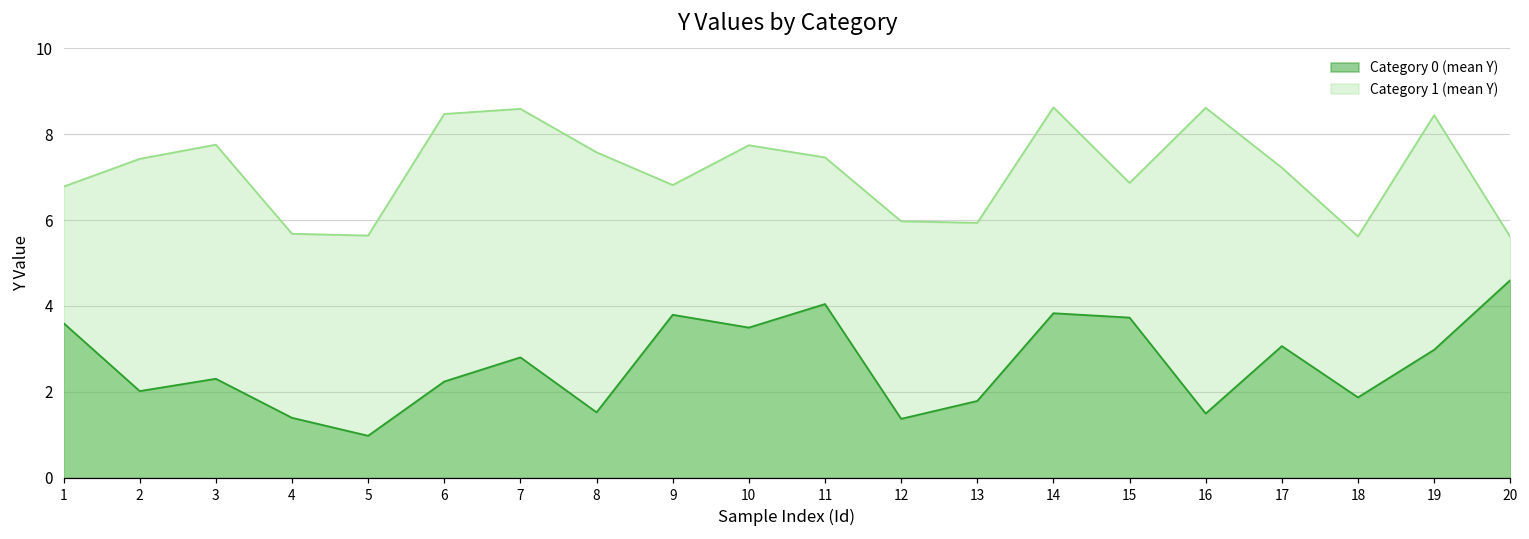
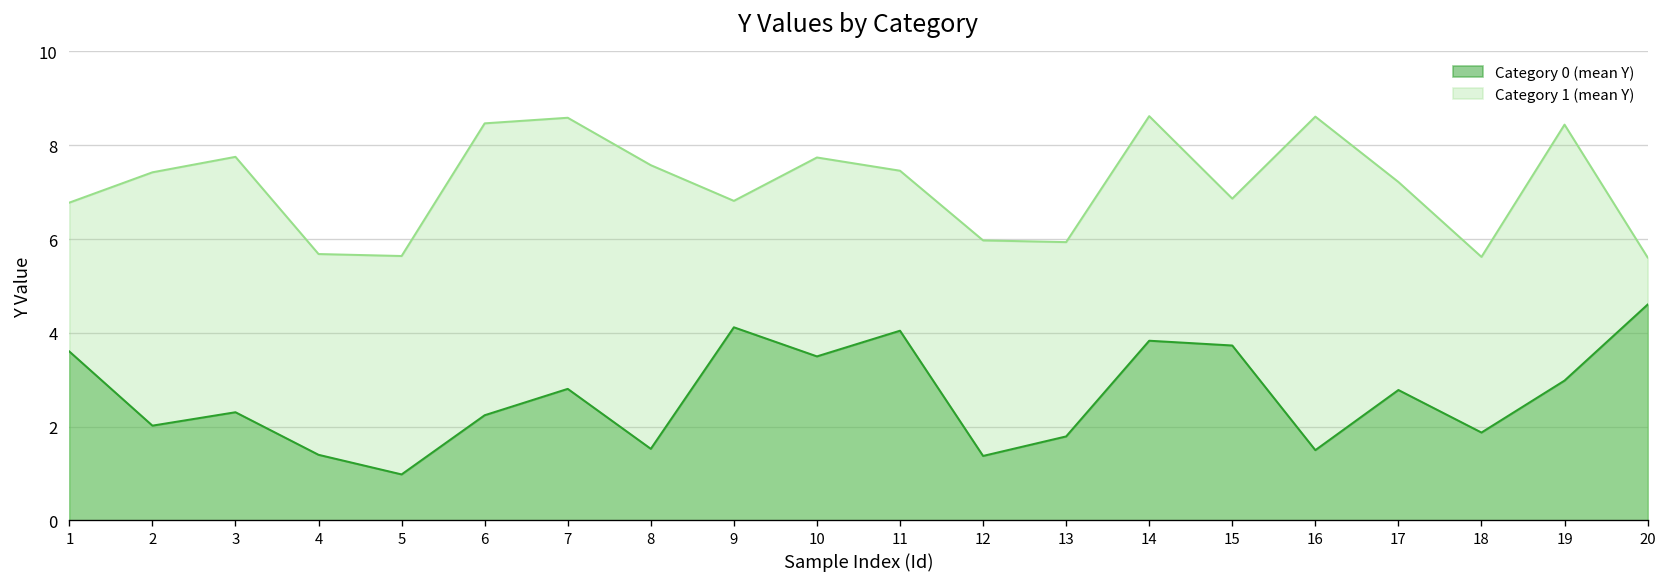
Category 0 (mean Y), 9: 3.8 -> 4.1
Category 0 (mean Y), 17: 3.1 -> 2.8
